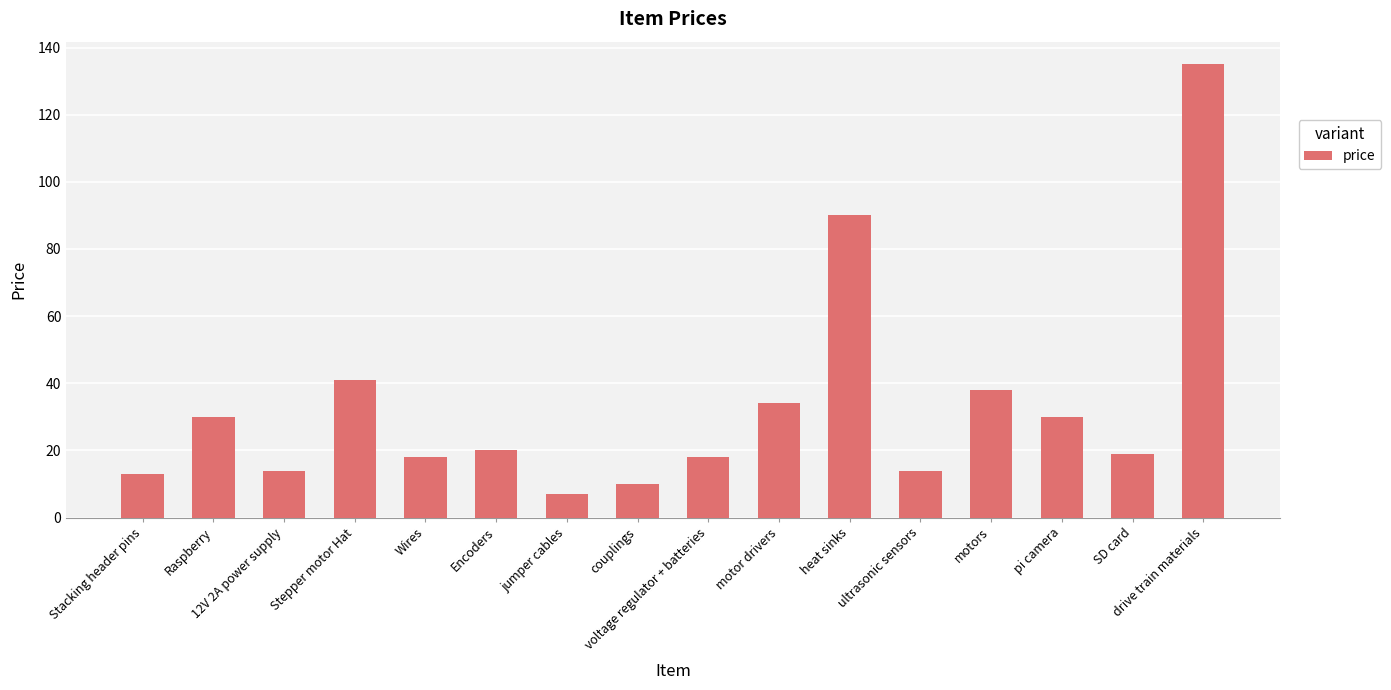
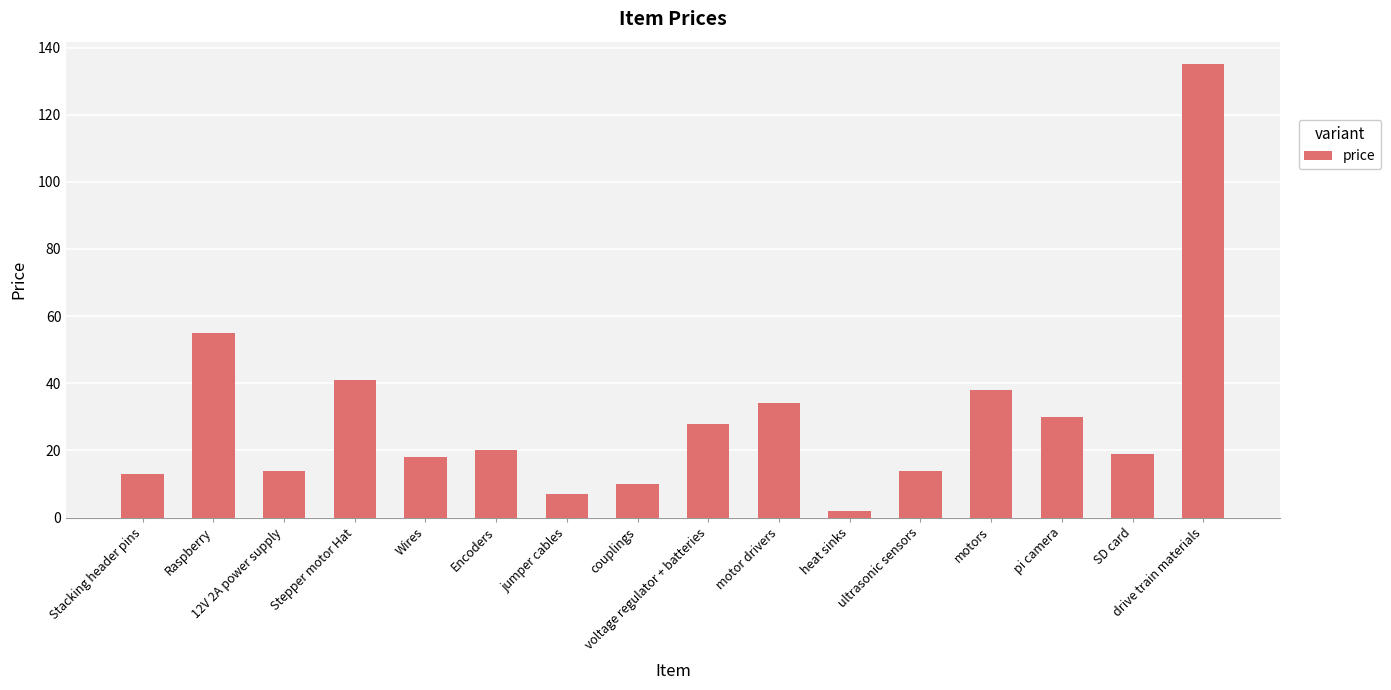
Raspberry: 30 -> 55
voltage regulator + batteries: 18 -> 28
heat sinks: 90 -> 2
